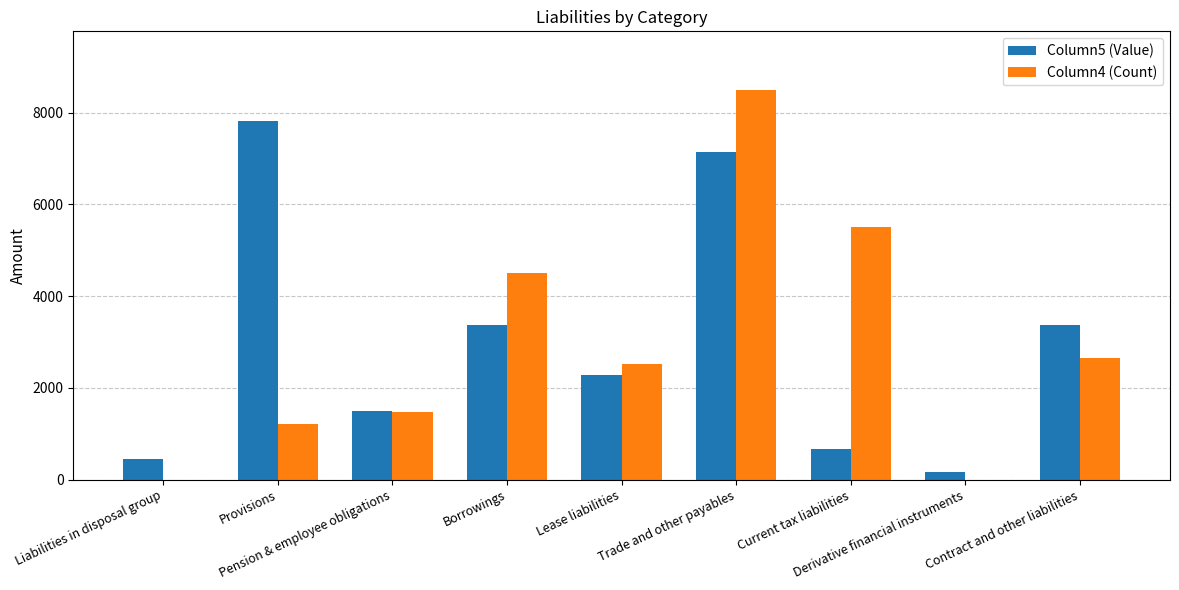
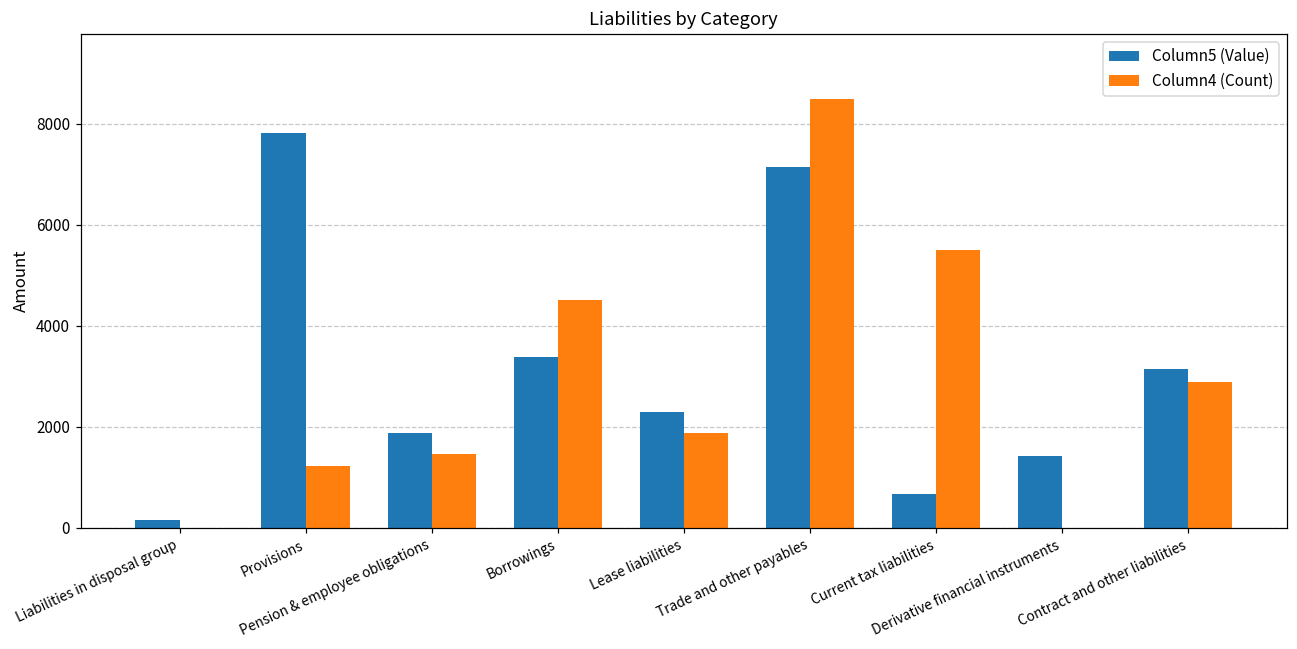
Column5 (Value), Liabilities in disposal group: 400 -> 200
Column5 (Value), Pension & employee obligations: 1500 -> 1900
Column4 (Count), Lease liabilities: 2500 -> 1900
Column5 (Value), Derivative financial instruments: 200 -> 1400
Column5 (Value), Contract and other liabilities: 3400 -> 3200
Column4 (Count), Contract and other liabilities: 2700 -> 2900
